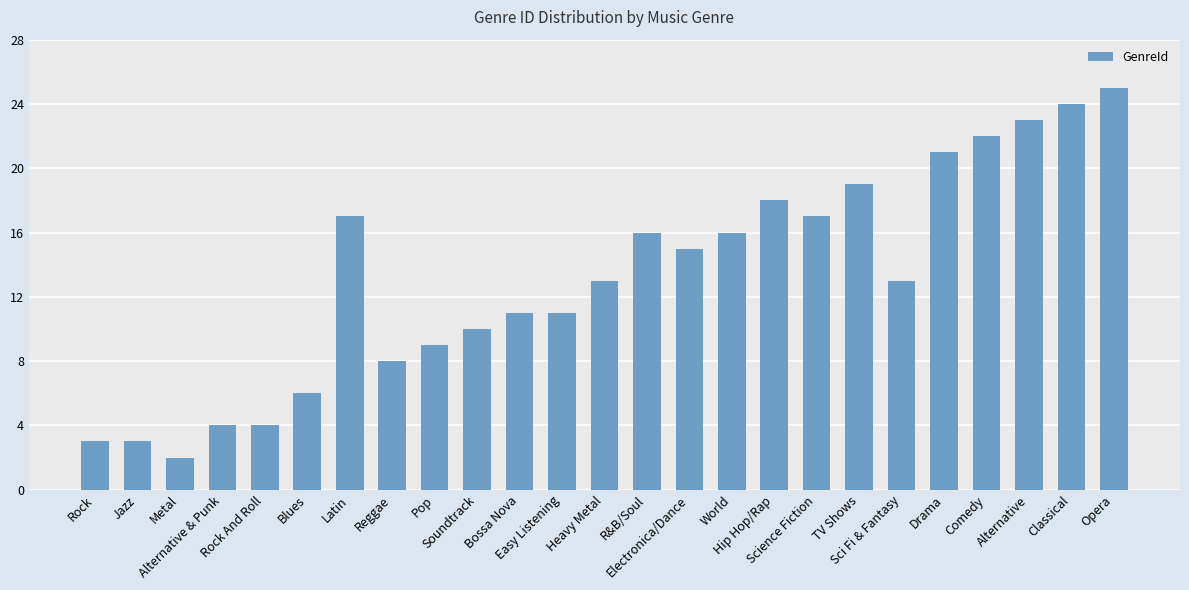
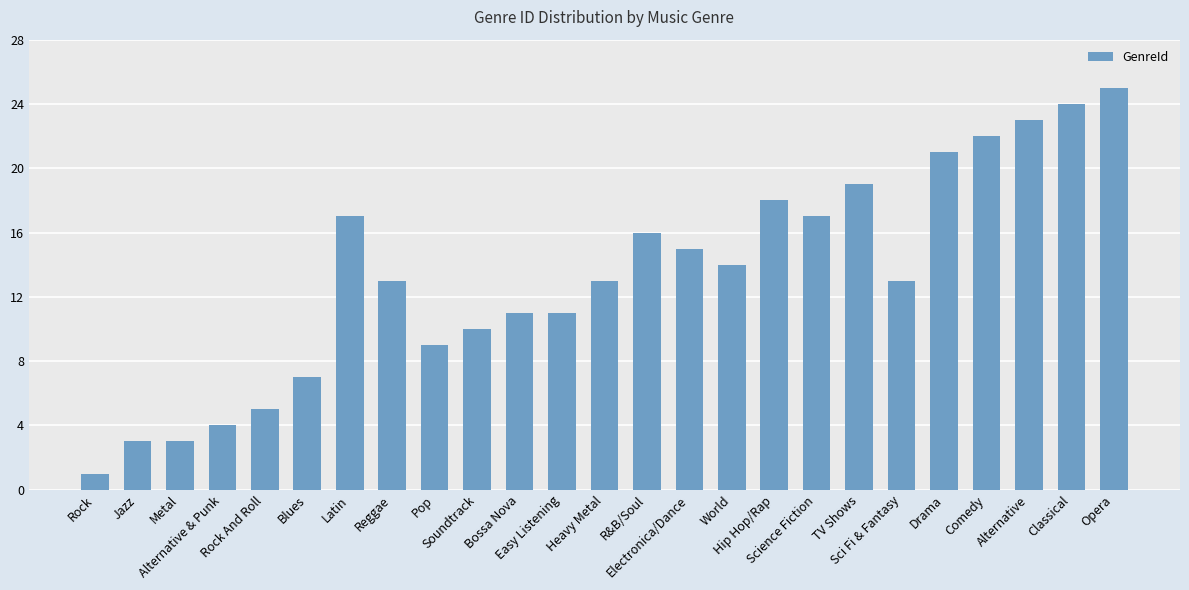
Rock: 3 -> 1
Metal: 2 -> 3
Rock And Roll: 4 -> 5
Blues: 6 -> 7
Reggae: 8 -> 13
World: 16 -> 14
